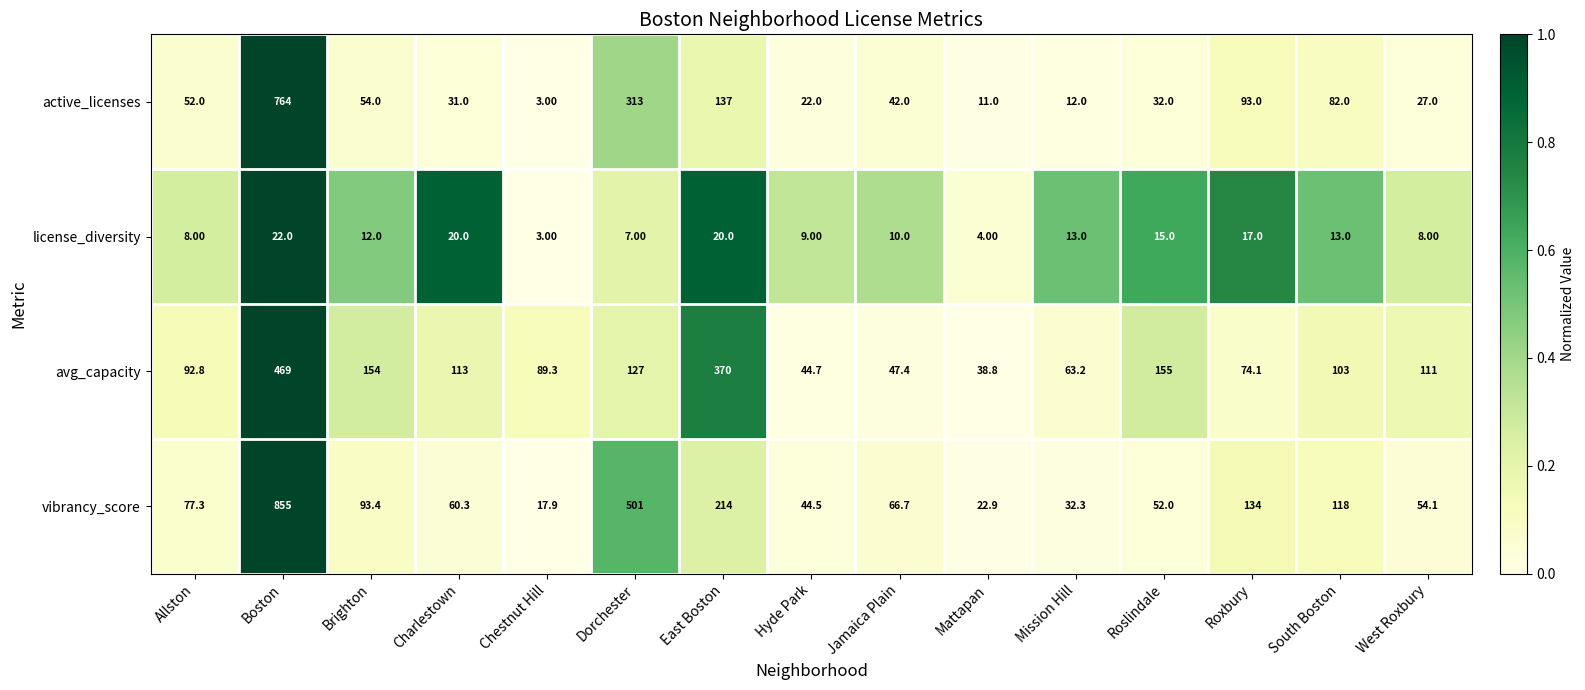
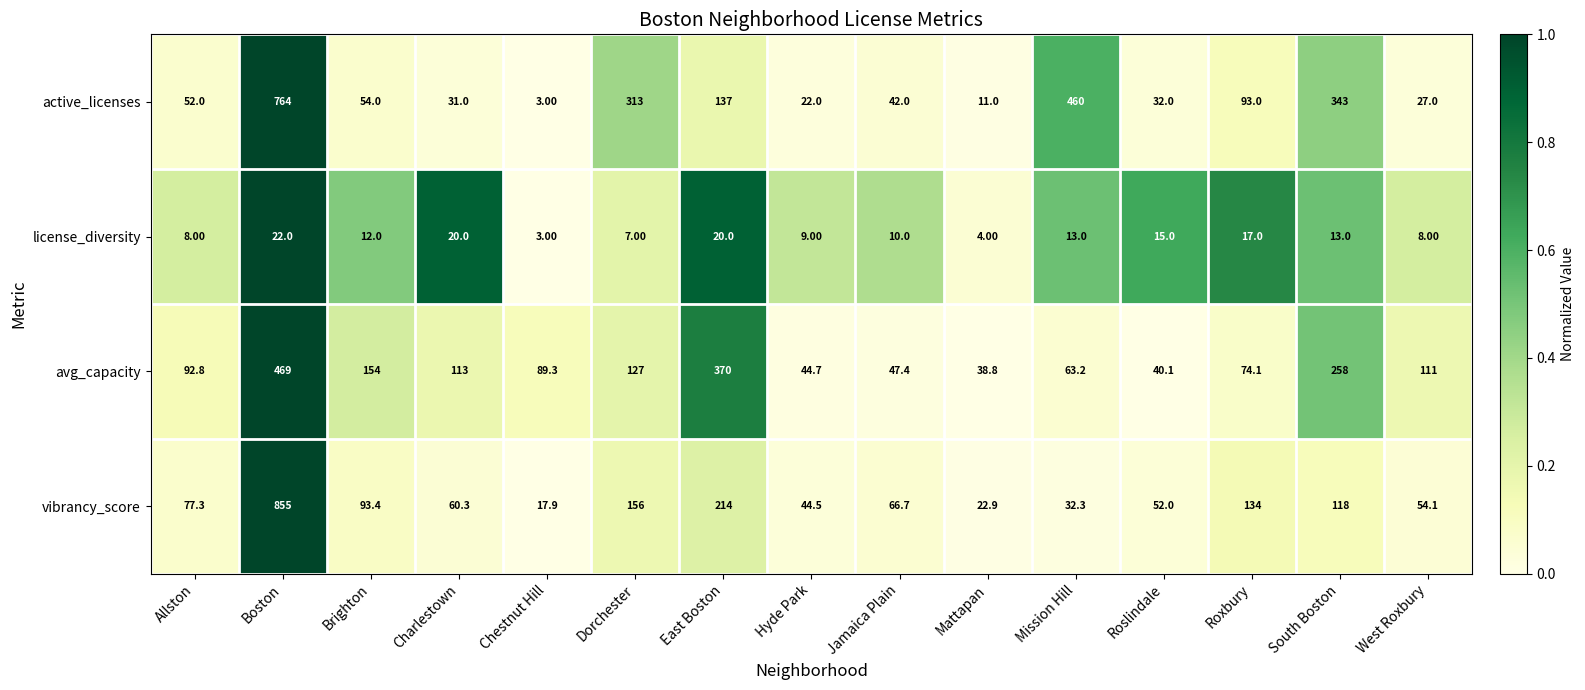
active_licenses, Mission Hill: 12.0 -> 460
active_licenses, South Boston: 82.0 -> 343
avg_capacity, Roslindale: 155 -> 40.1
avg_capacity, South Boston: 103 -> 258
vibrancy_score, Dorchester: 501 -> 156
